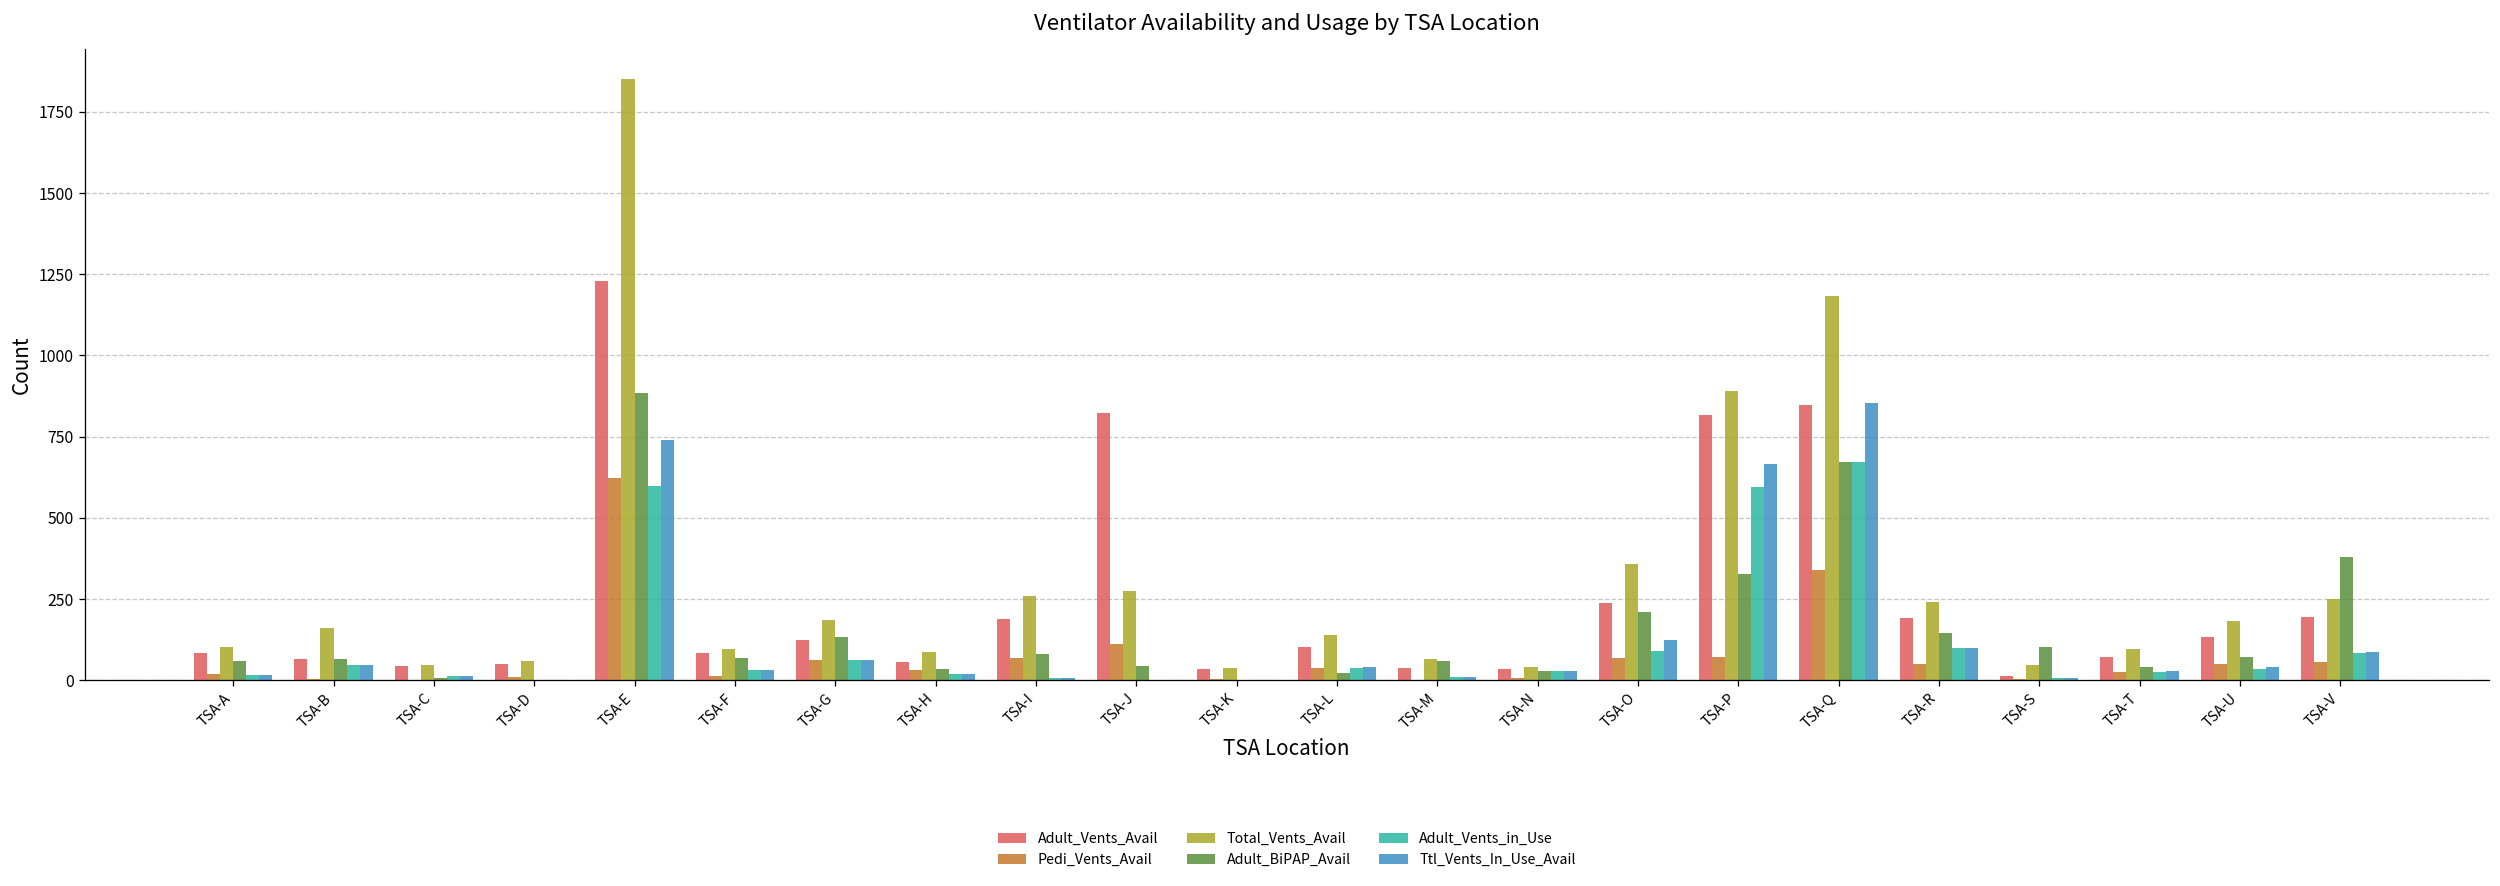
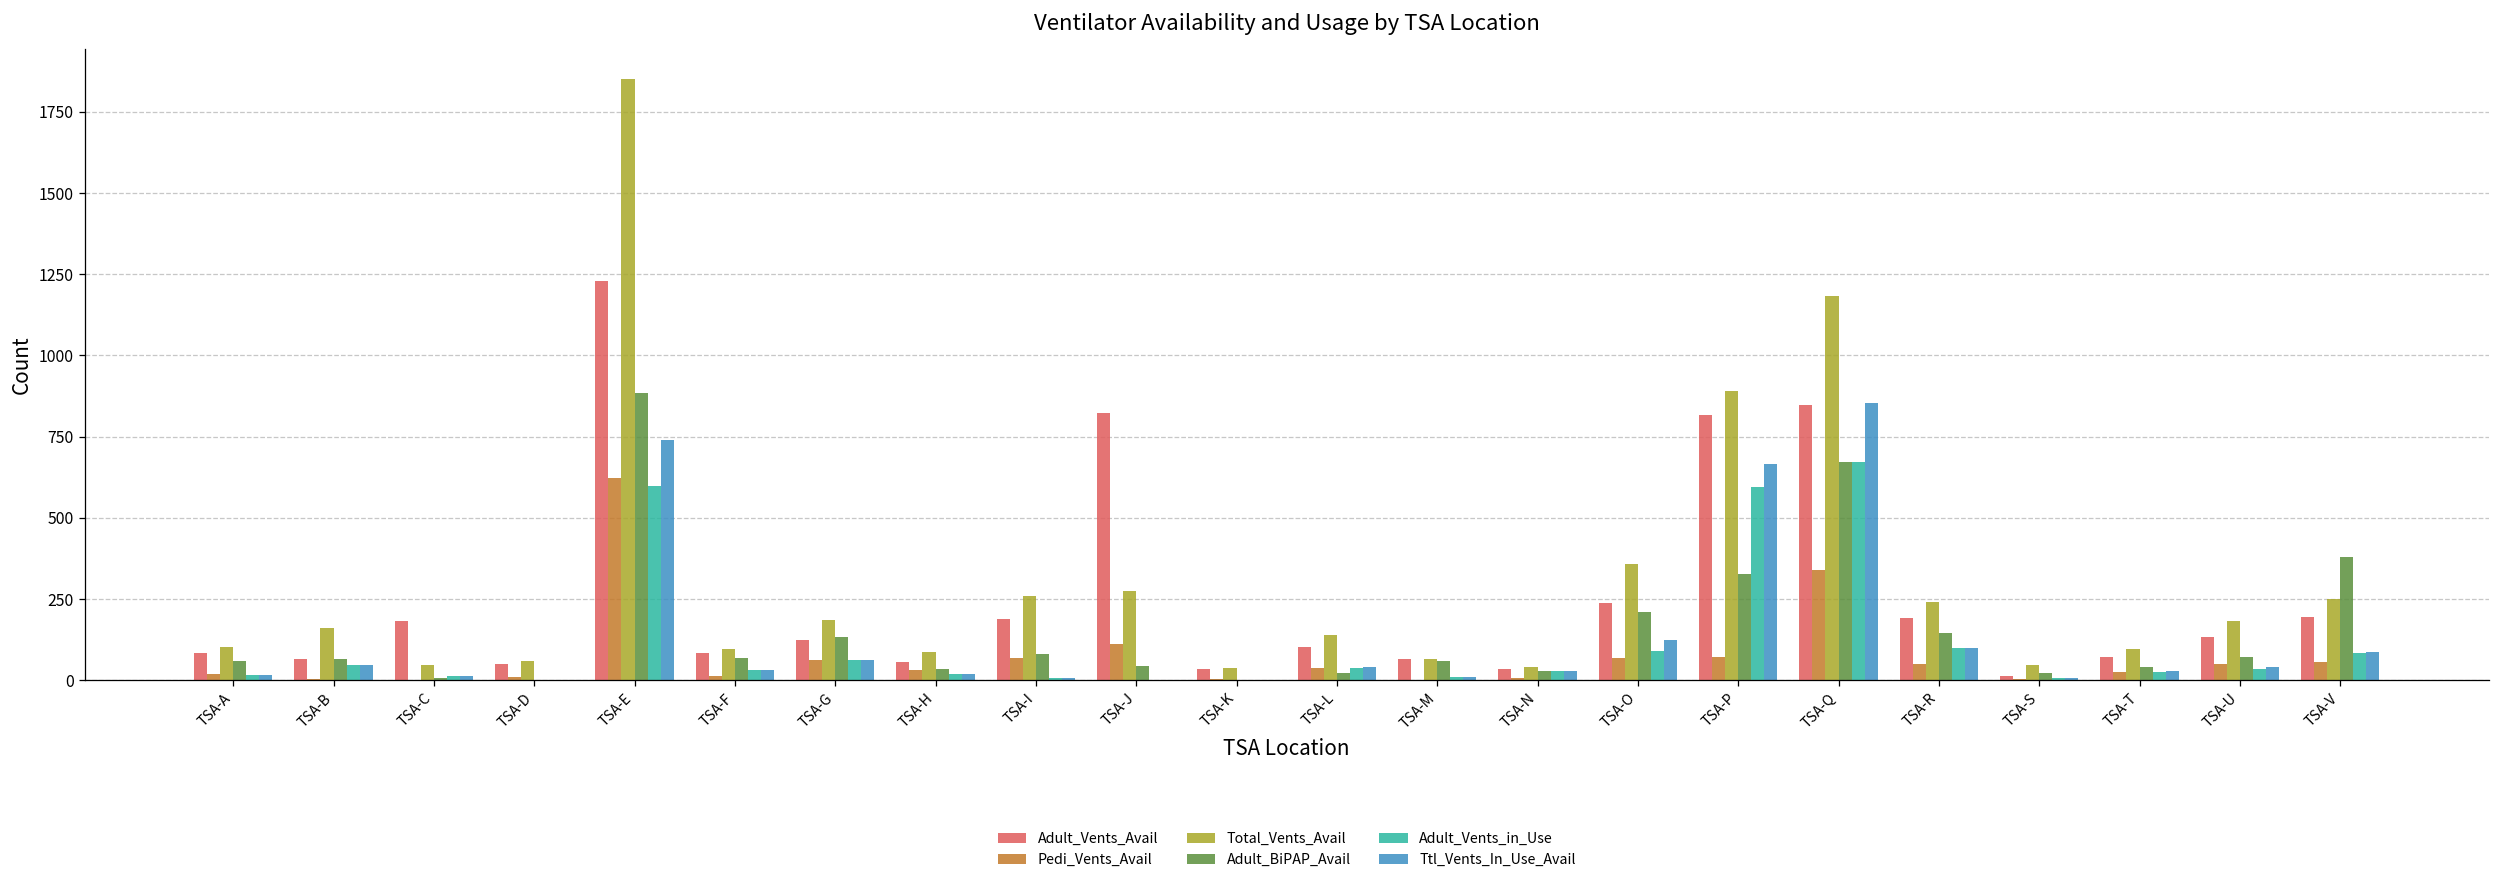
Adult_Vents_Avail, TSA-C: 40 -> 180
Adult_Vents_Avail, TSA-M: 40 -> 70
Adult_BiPAP_Avail, TSA-S: 100 -> 20
